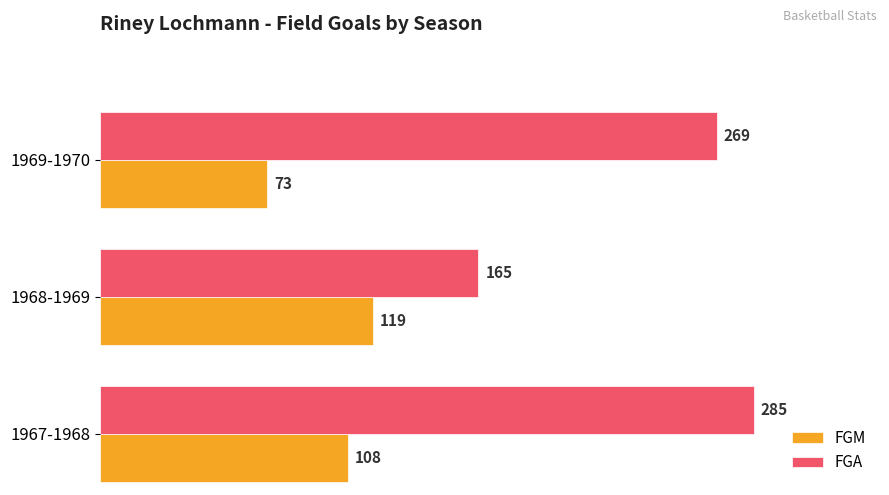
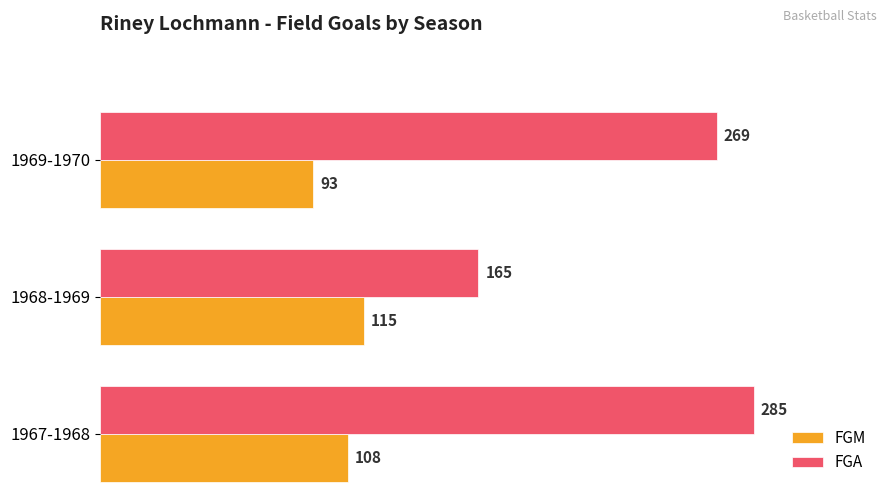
FGM, 1969-1970: 73 -> 93
FGM, 1968-1969: 119 -> 115
